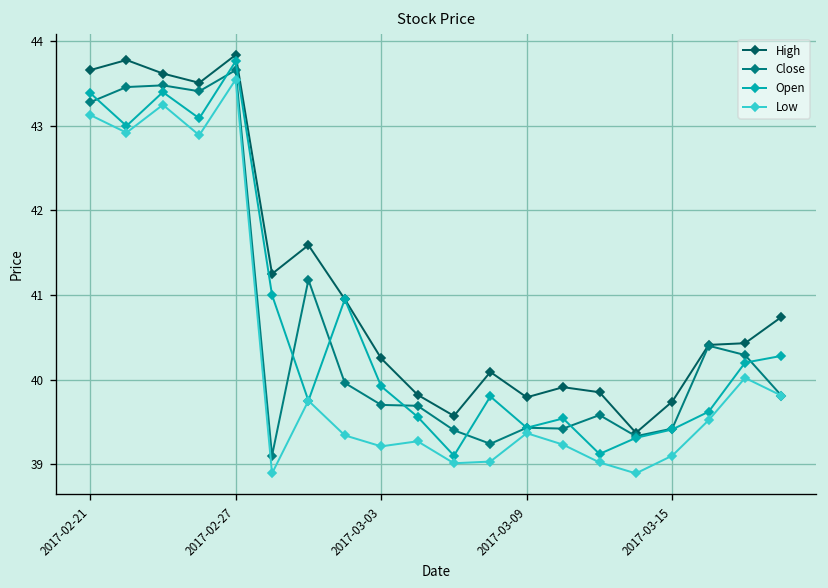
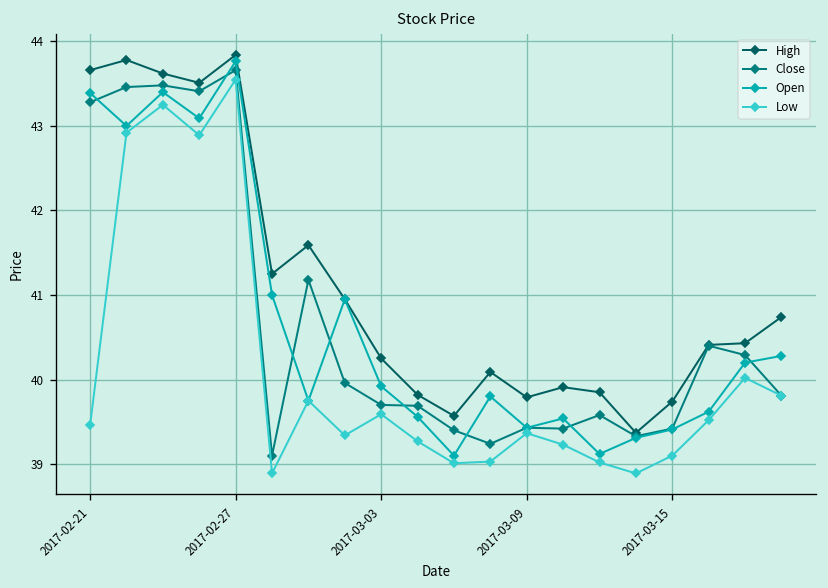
Low, 2017-02-21: 43.1 -> 39.5
Low, 2017-03-03: 39.2 -> 39.6
